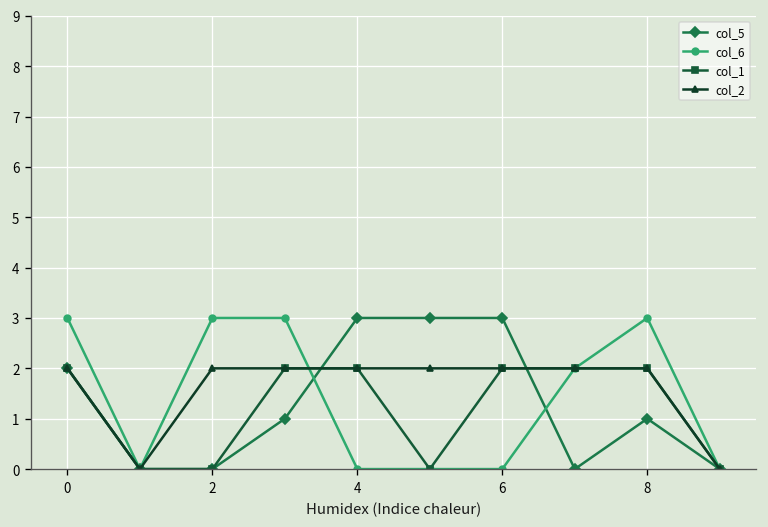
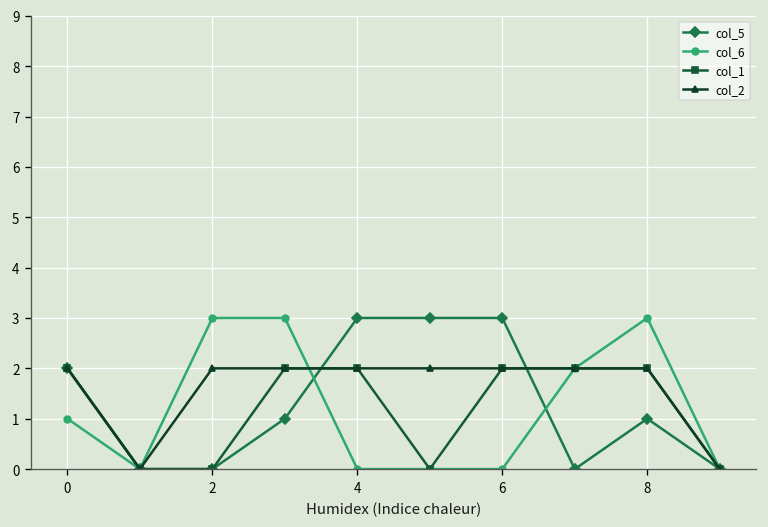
col_6, 0: 3 -> 1
